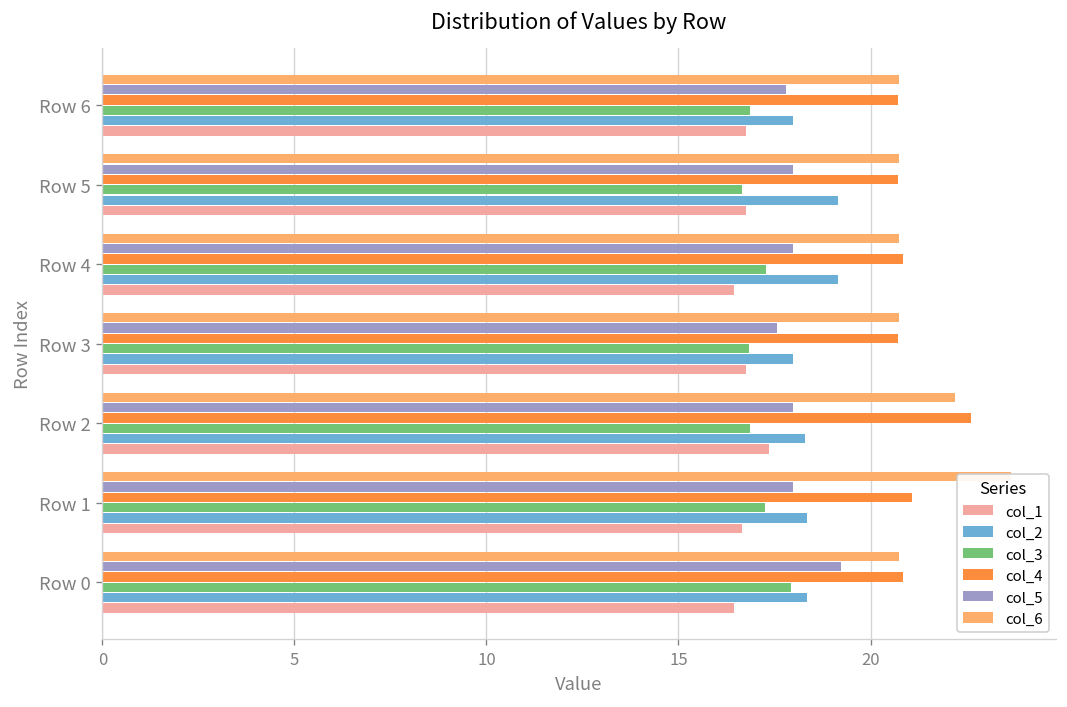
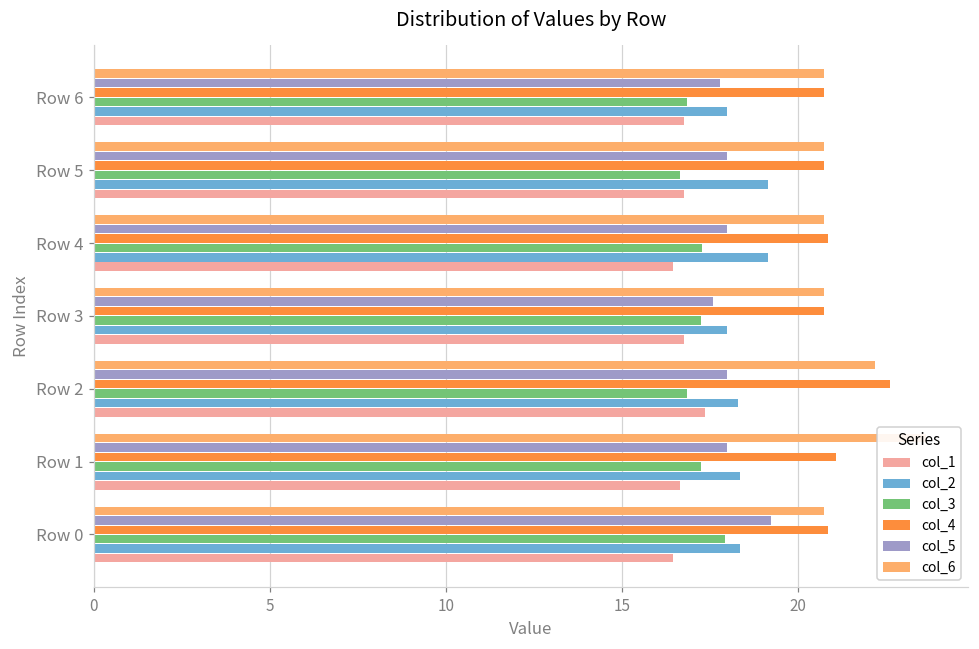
col_3, Row 3: 16.8 -> 17.2
